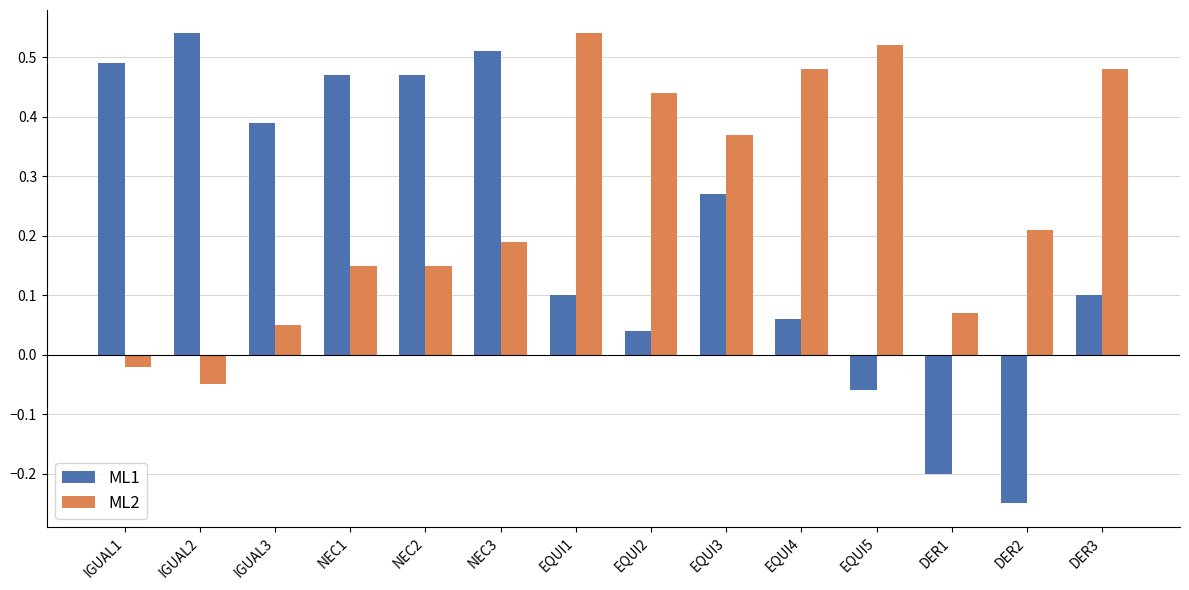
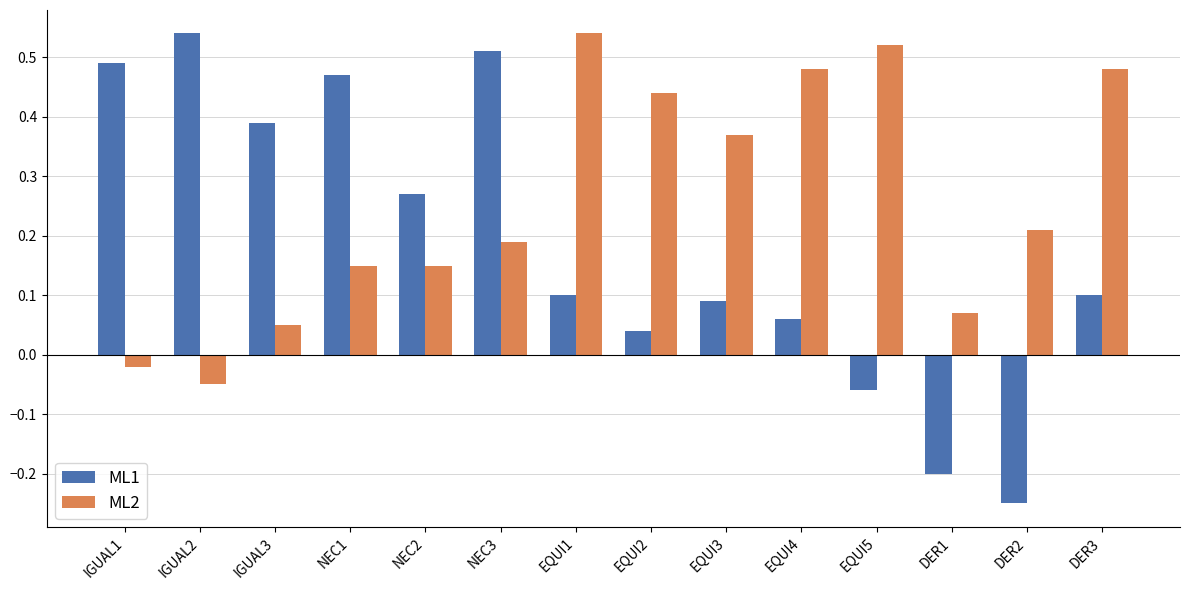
ML1, NEC2: 0.47 -> 0.27
ML1, EQUI3: 0.27 -> 0.09
